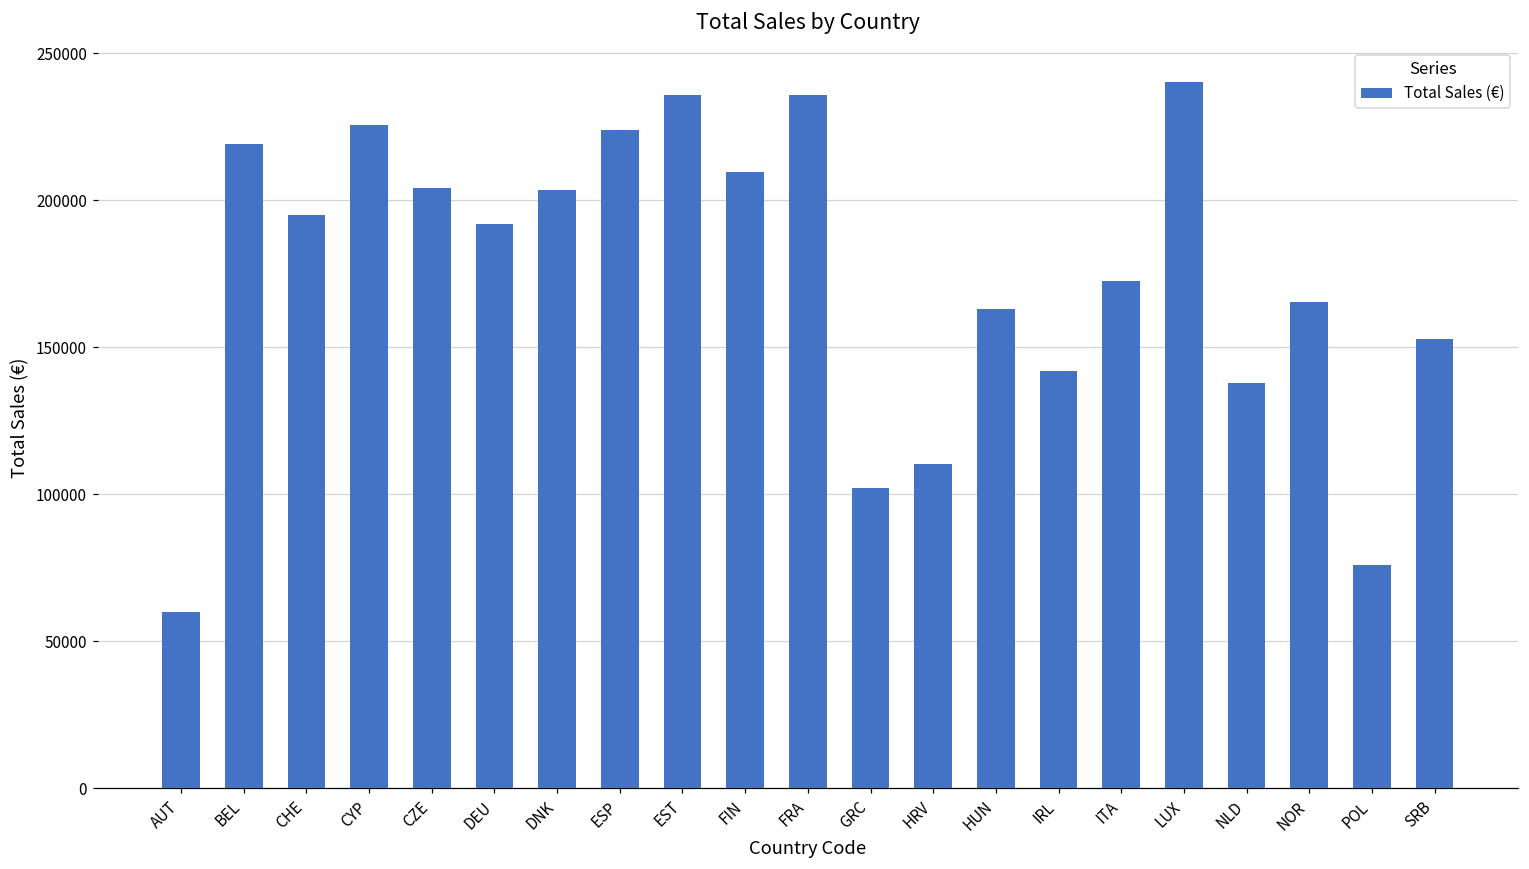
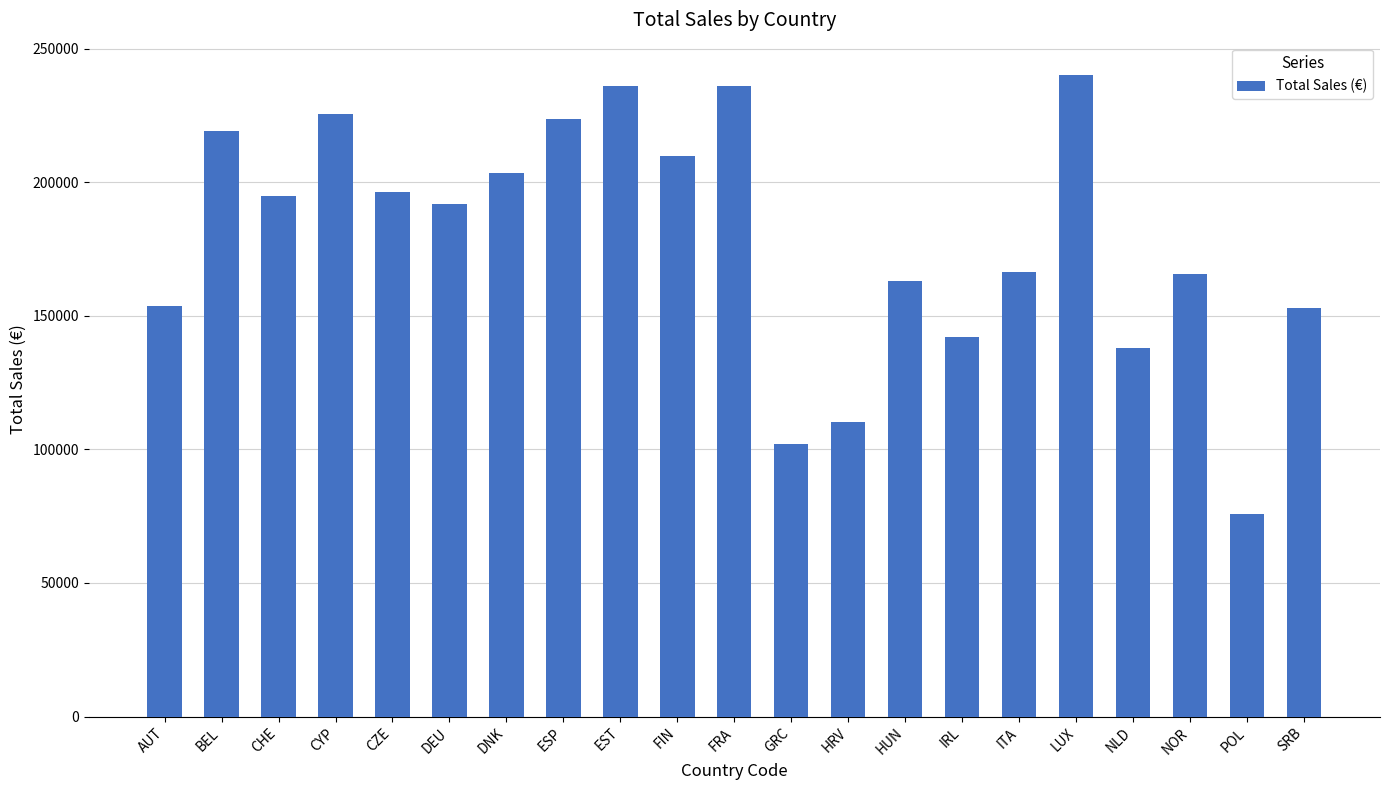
AUT: 60000 -> 154000
CZE: 204000 -> 196000
ITA: 172000 -> 167000
